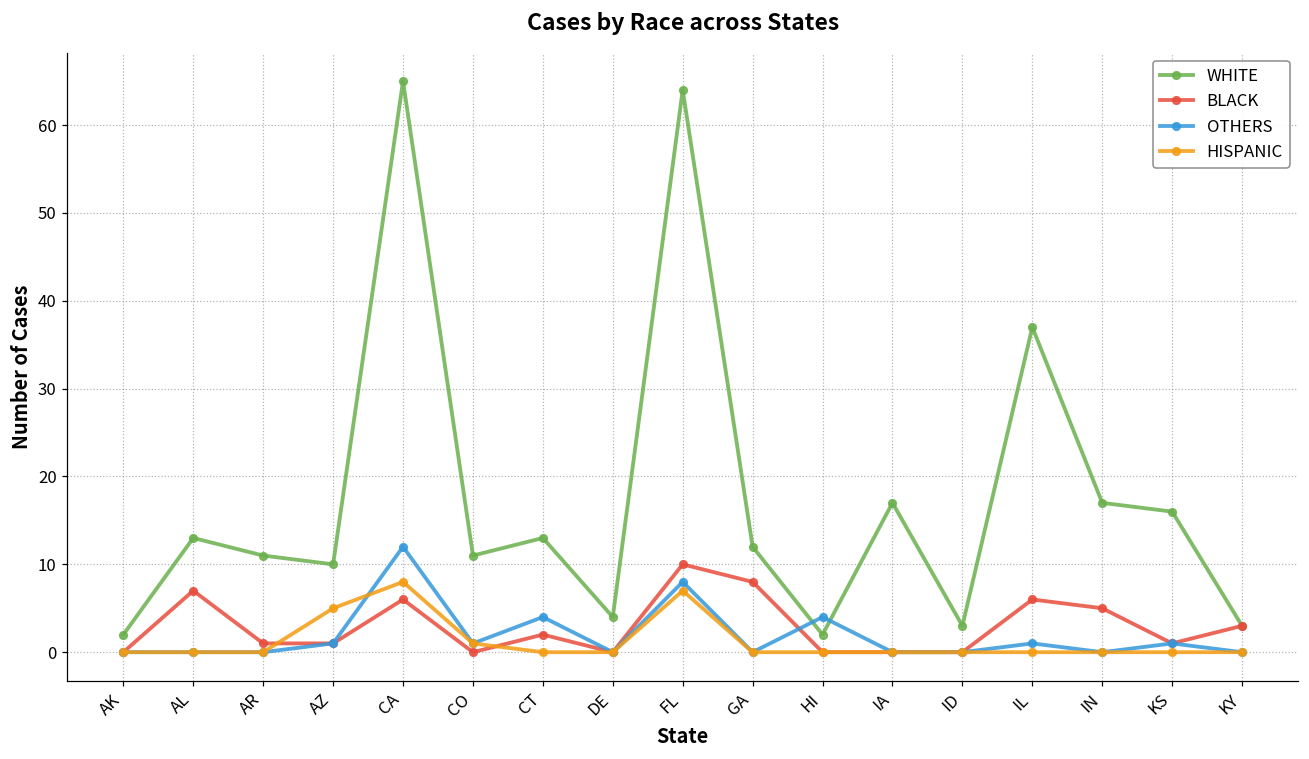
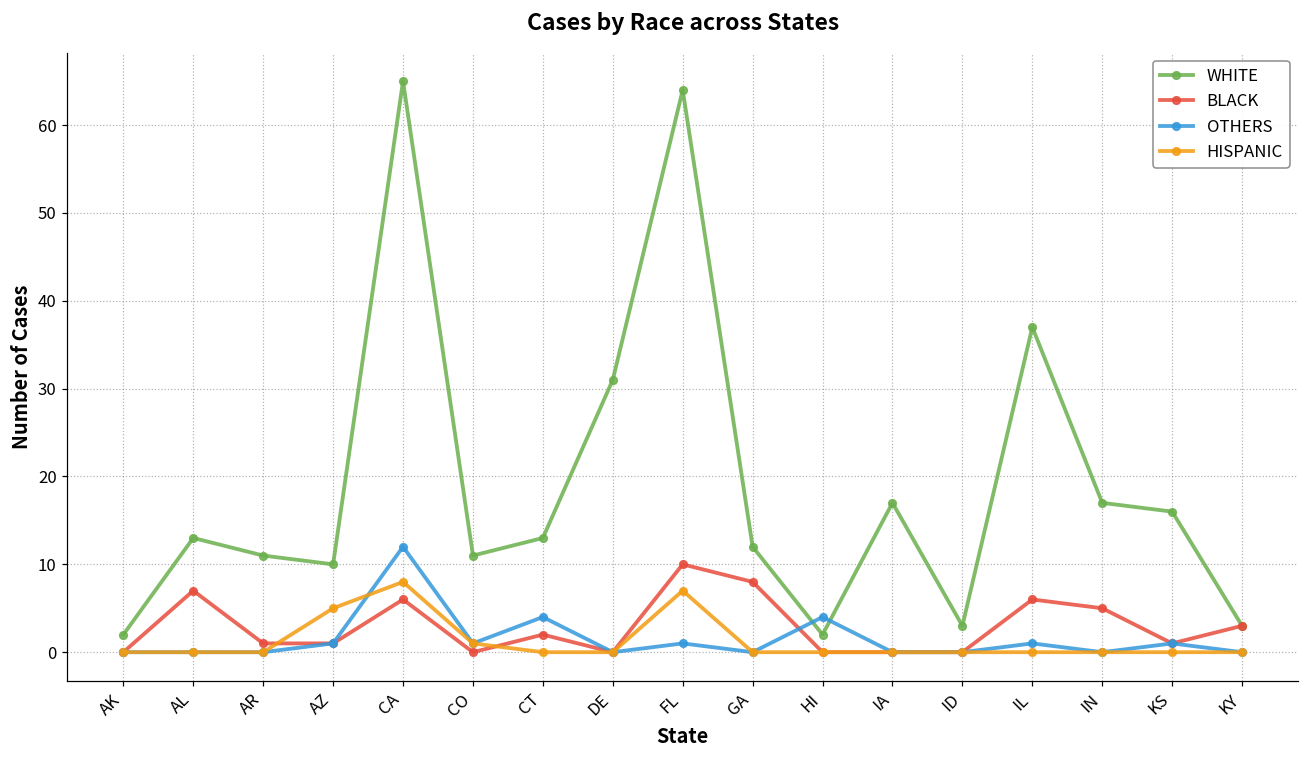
WHITE, DE: 4 -> 31
OTHERS, FL: 8 -> 1
